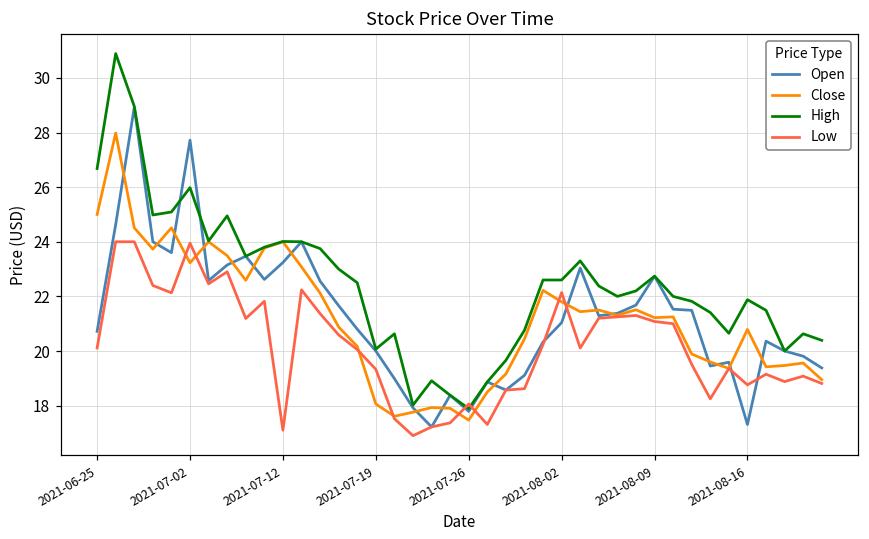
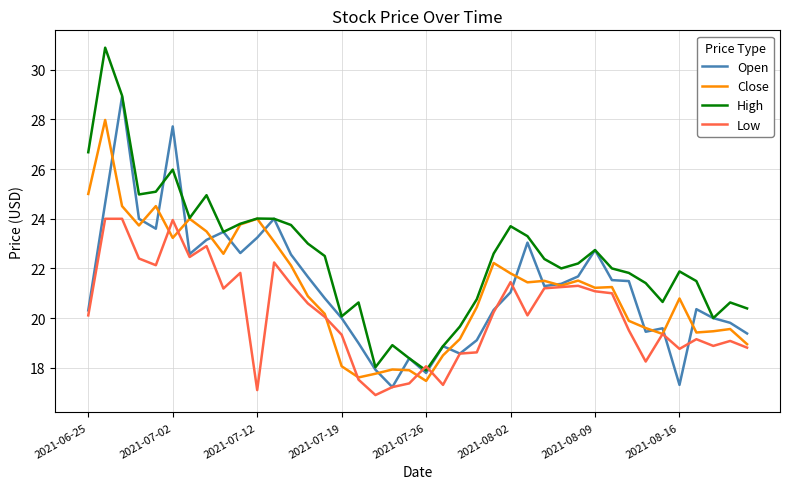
Open, 2021-06-25: 20.7 -> 20.3
High, 2021-08-02: 22.6 -> 23.7
Low, 2021-08-02: 22.1 -> 21.5
